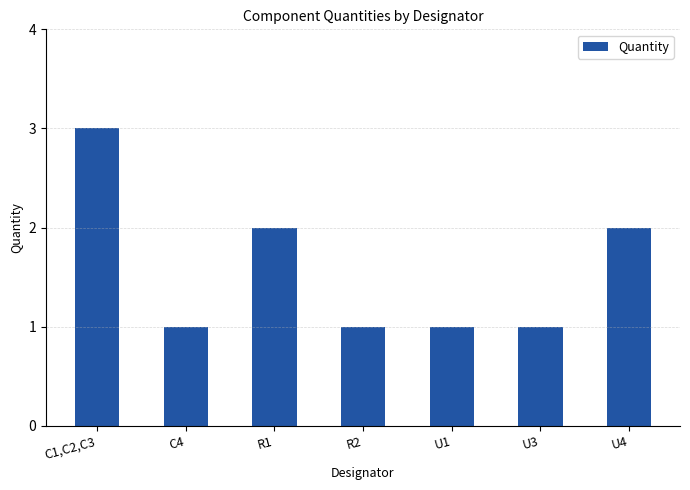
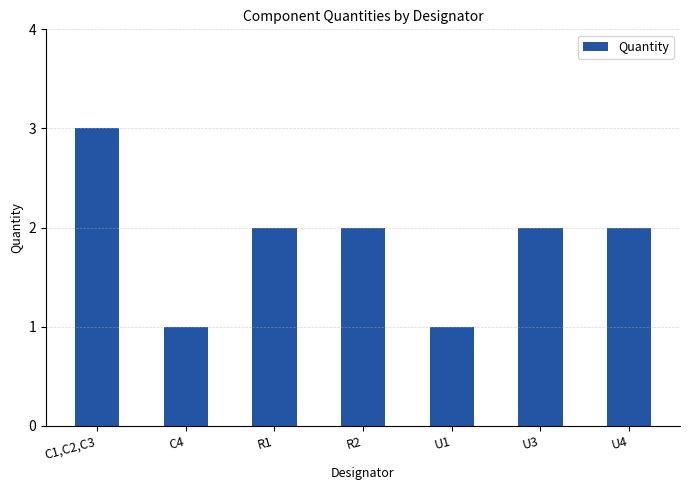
R2: 1 -> 2
U3: 1 -> 2
